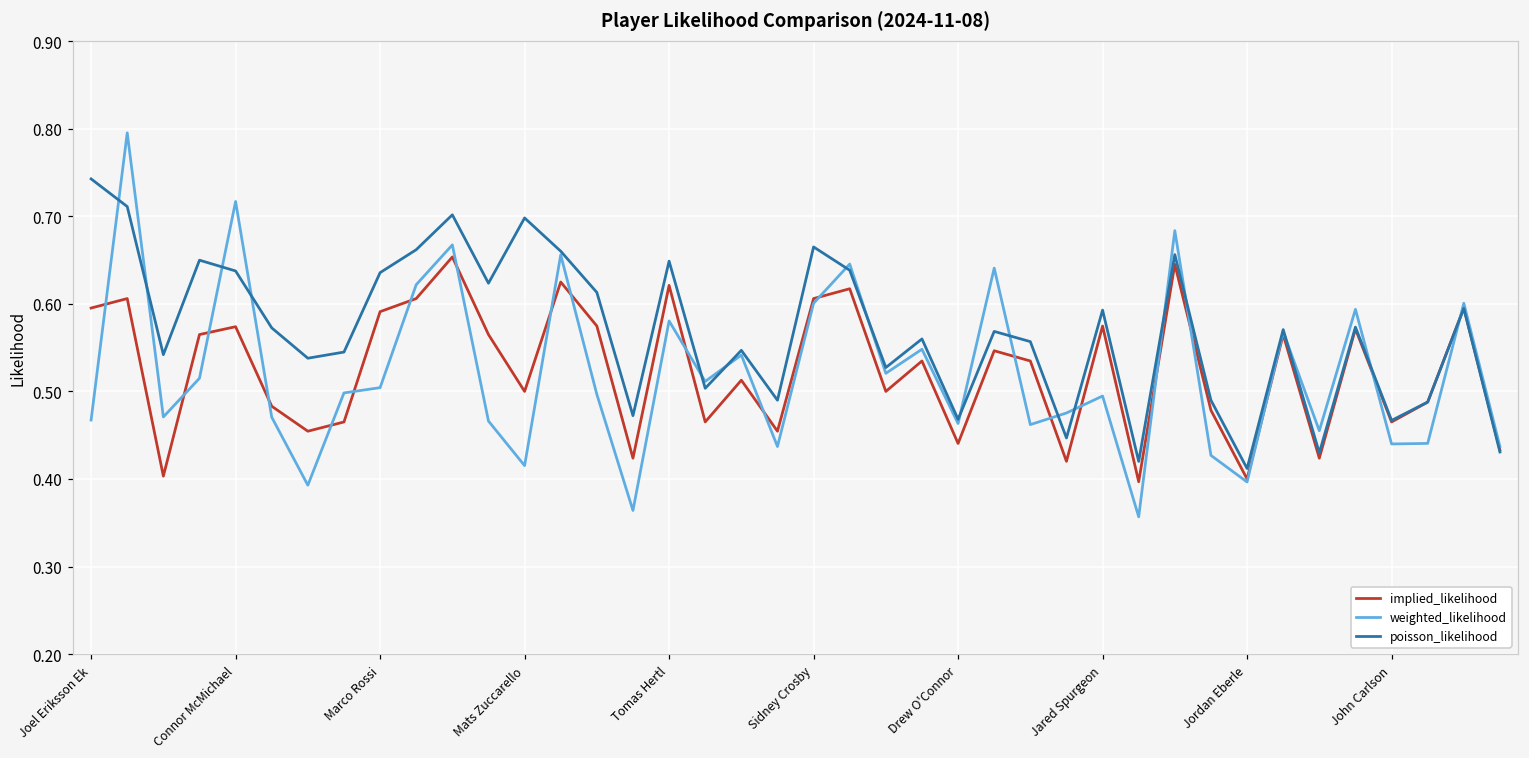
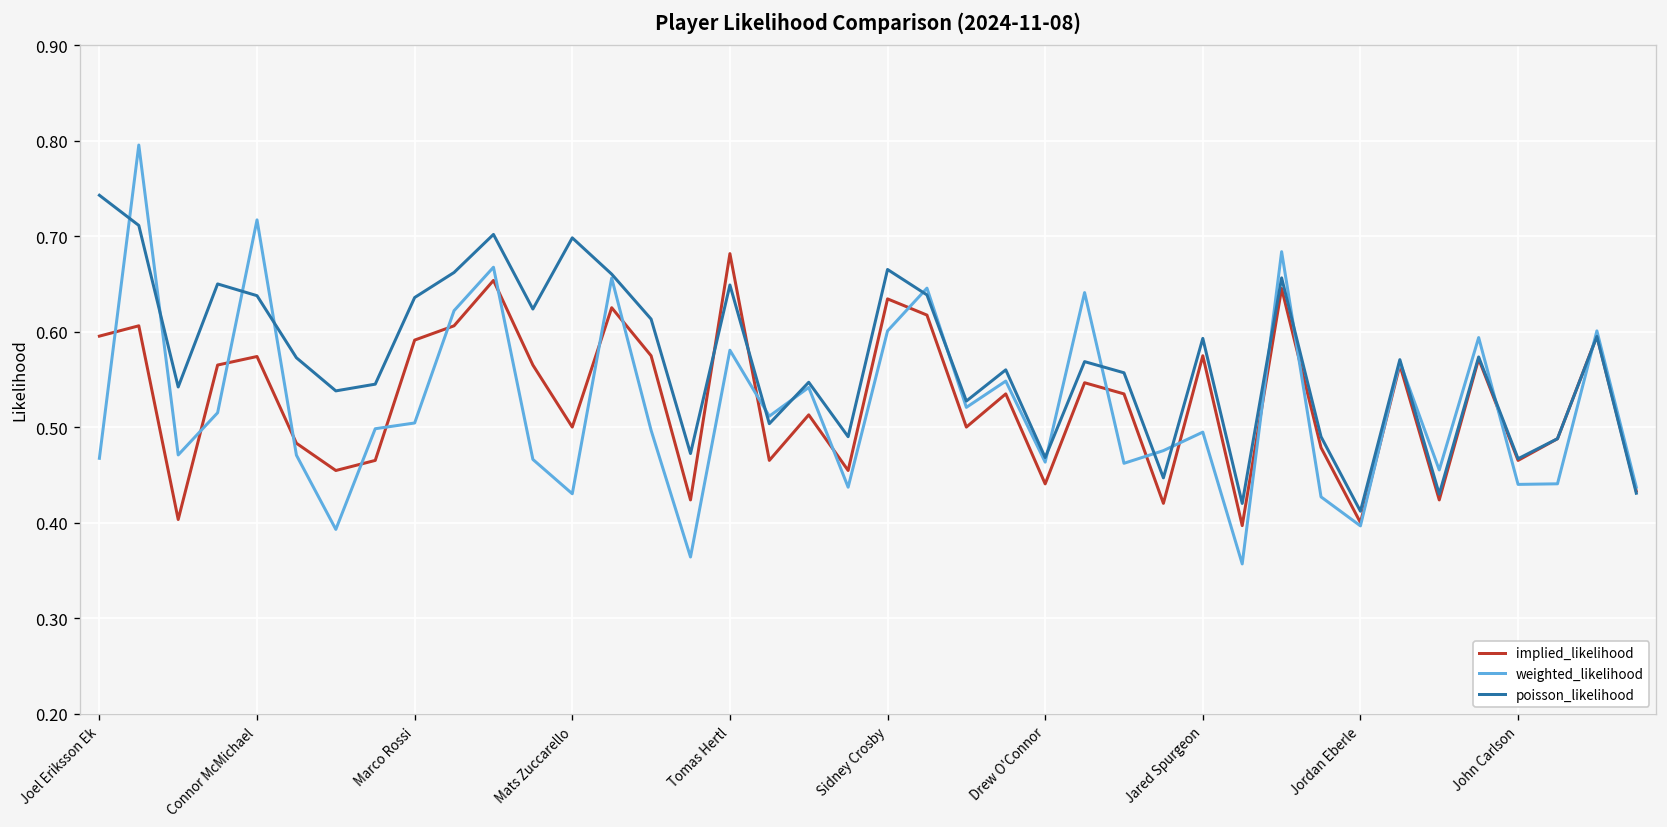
weighted_likelihood, Mats Zuccarello: 0.42 -> 0.43
implied_likelihood, Tomas Hertl: 0.62 -> 0.68
implied_likelihood, Sidney Crosby: 0.61 -> 0.63
